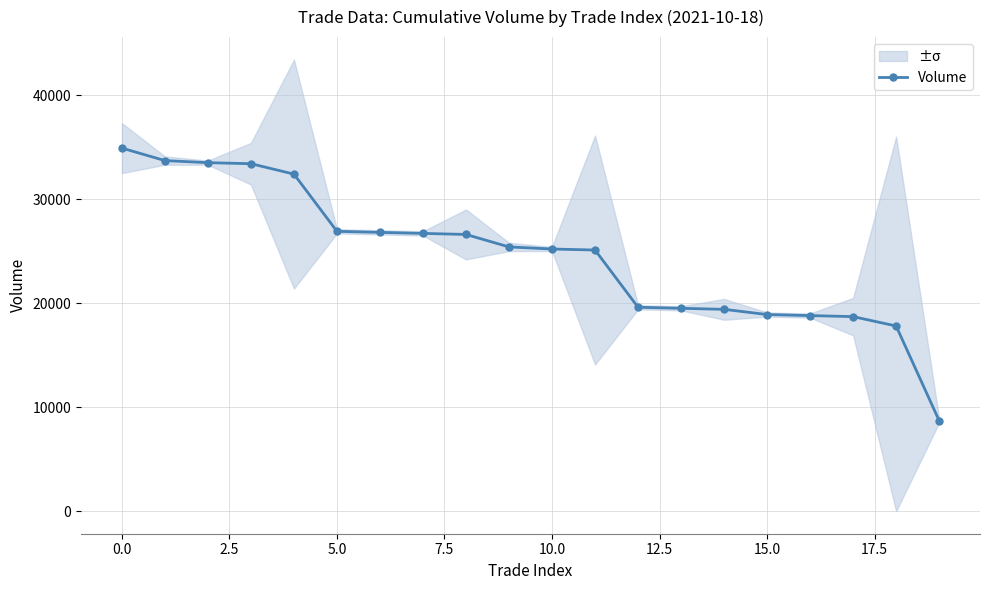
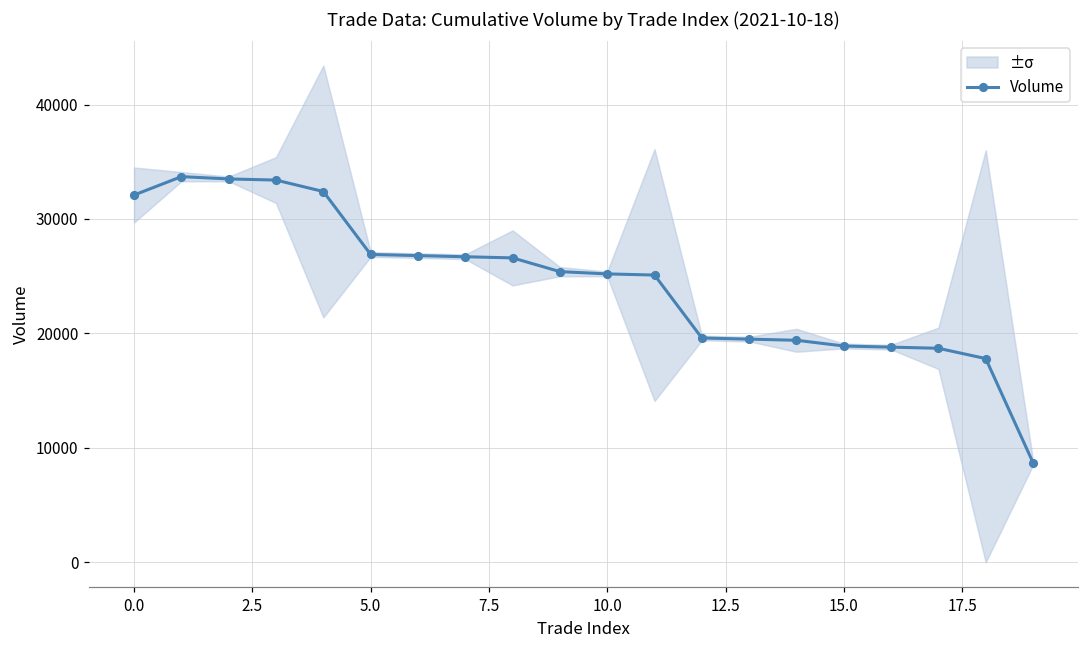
Volume, 0.0: 34900 -> 32100
